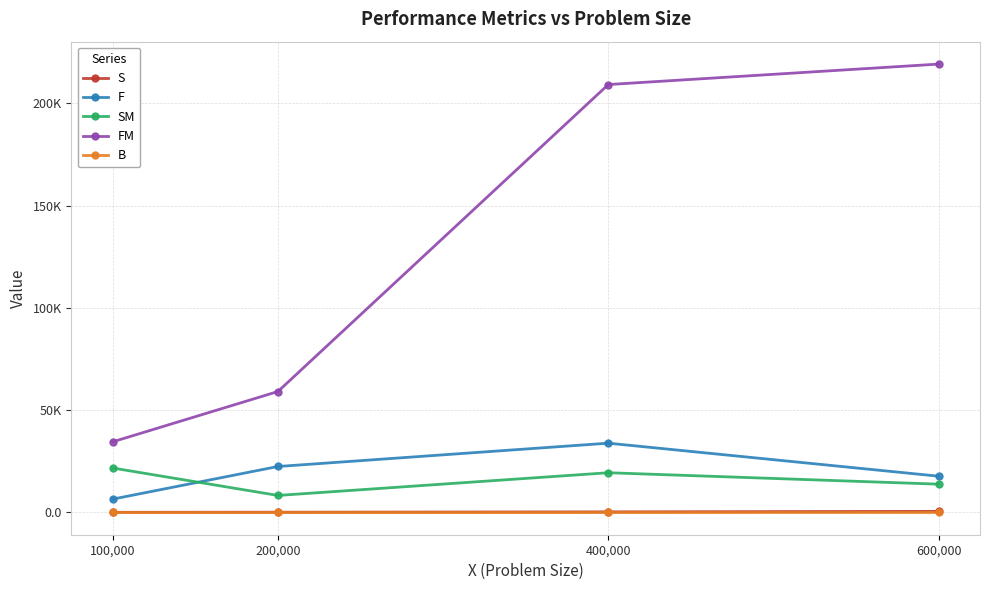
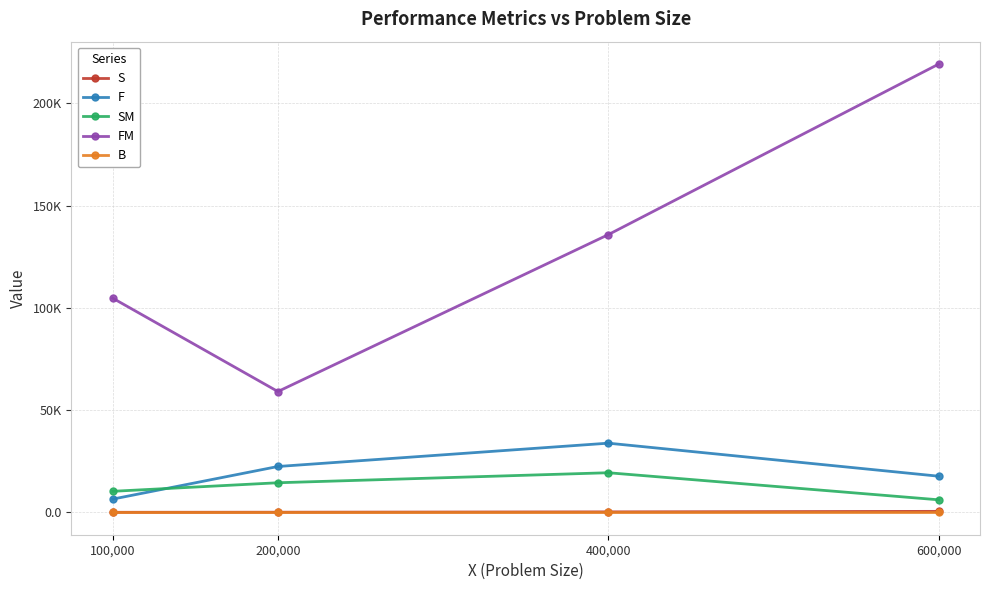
SM, 100,000: 22000 -> 10000
FM, 100,000: 34000 -> 105000
SM, 200,000: 8000 -> 14000
FM, 400,000: 209000 -> 136000
SM, 600,000: 14000 -> 6000
